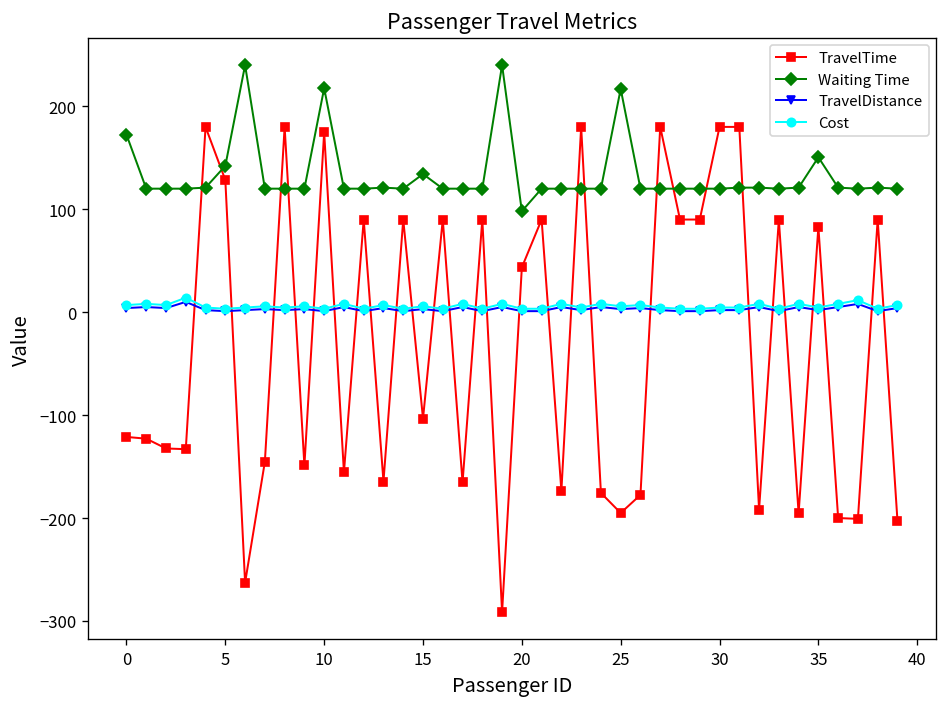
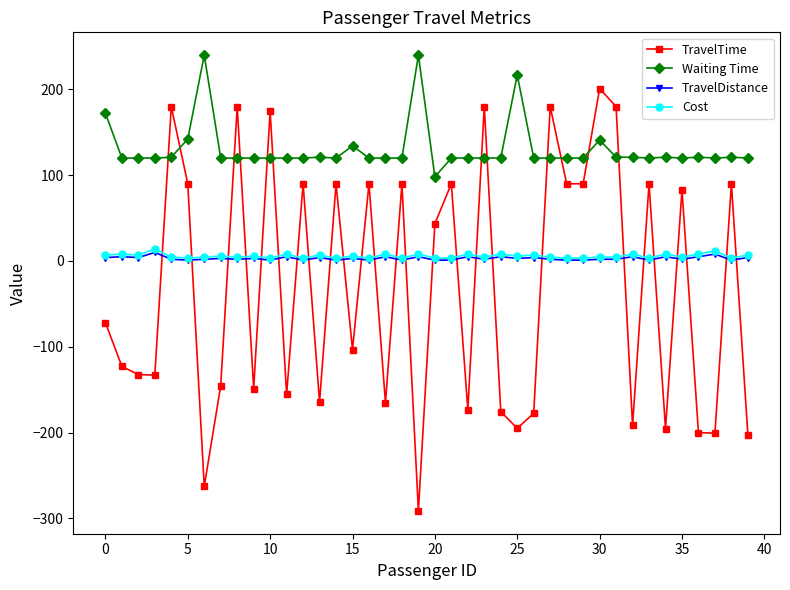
TravelTime, 0: -120 -> -70
TravelTime, 5: 130 -> 90
Waiting Time, 10: 220 -> 120
TravelTime, 30: 180 -> 200
Waiting Time, 30: 120 -> 140
Waiting Time, 35: 150 -> 120
